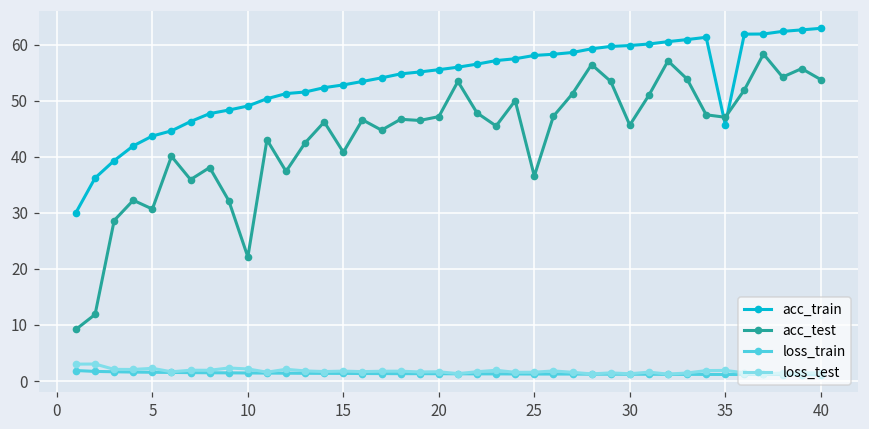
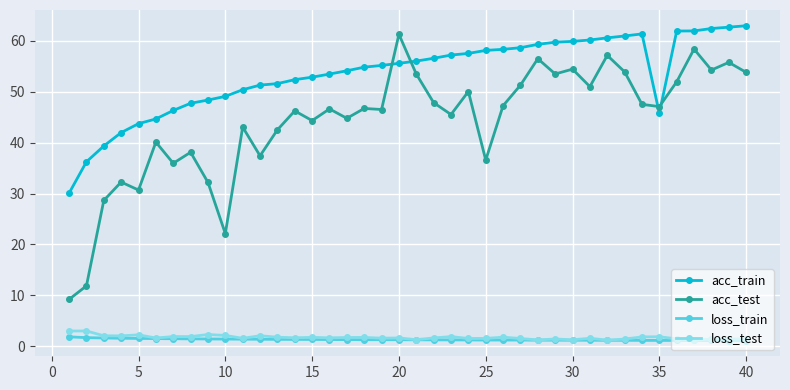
acc_test, 15: 41 -> 44
acc_test, 20: 47 -> 61
acc_test, 30: 46 -> 54
